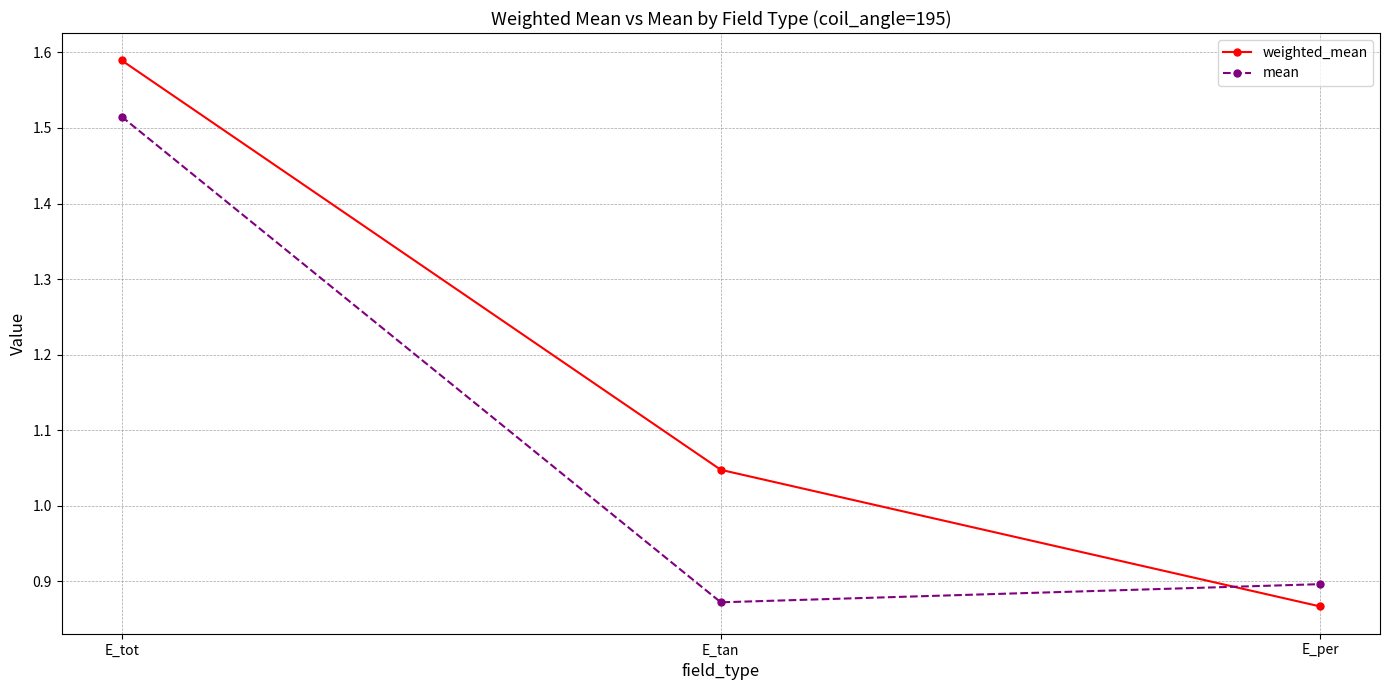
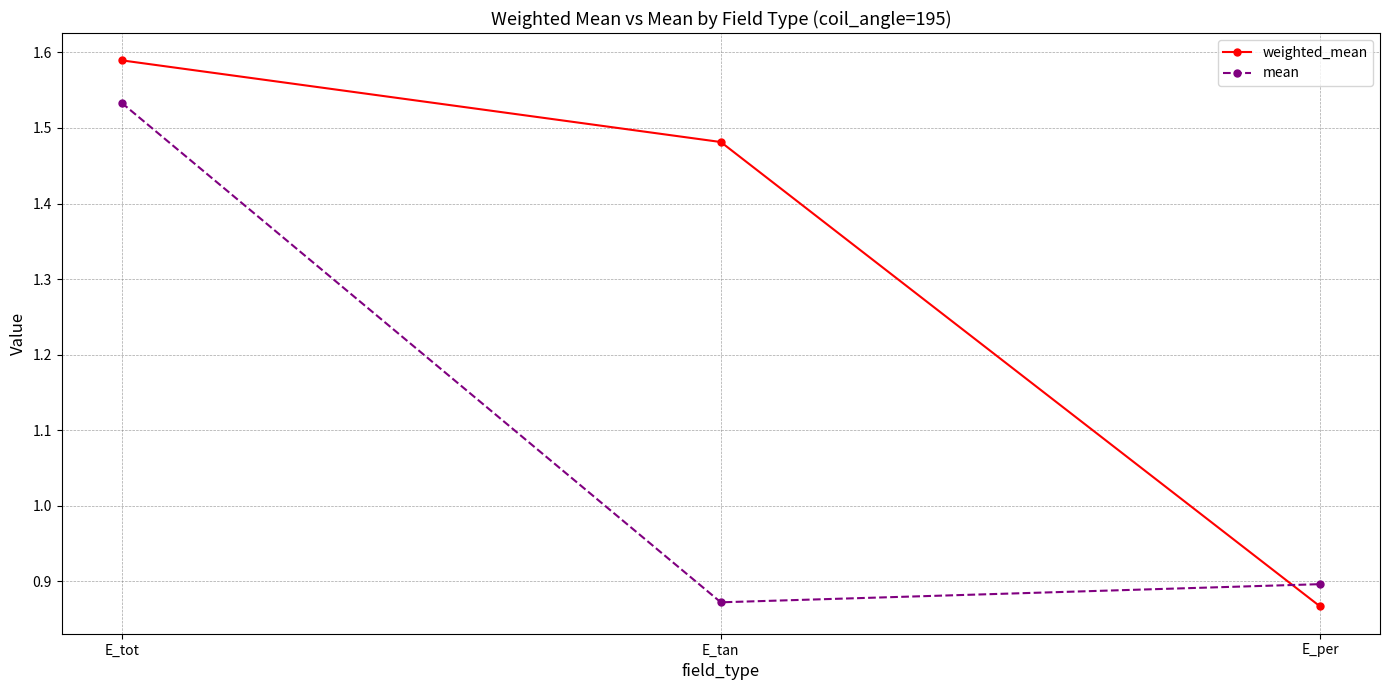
mean, E_tot: 1.52 -> 1.53
weighted_mean, E_tan: 1.05 -> 1.48
